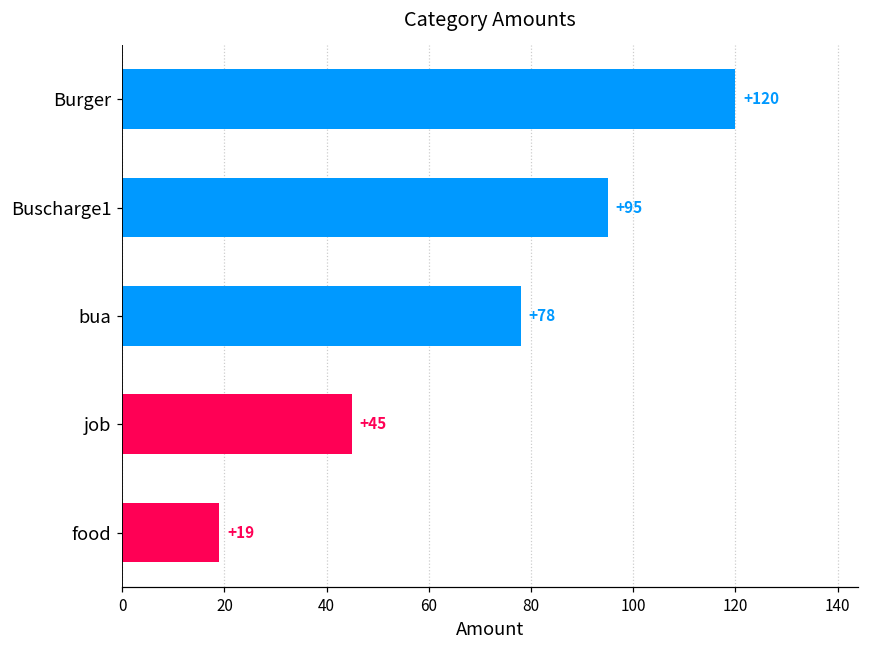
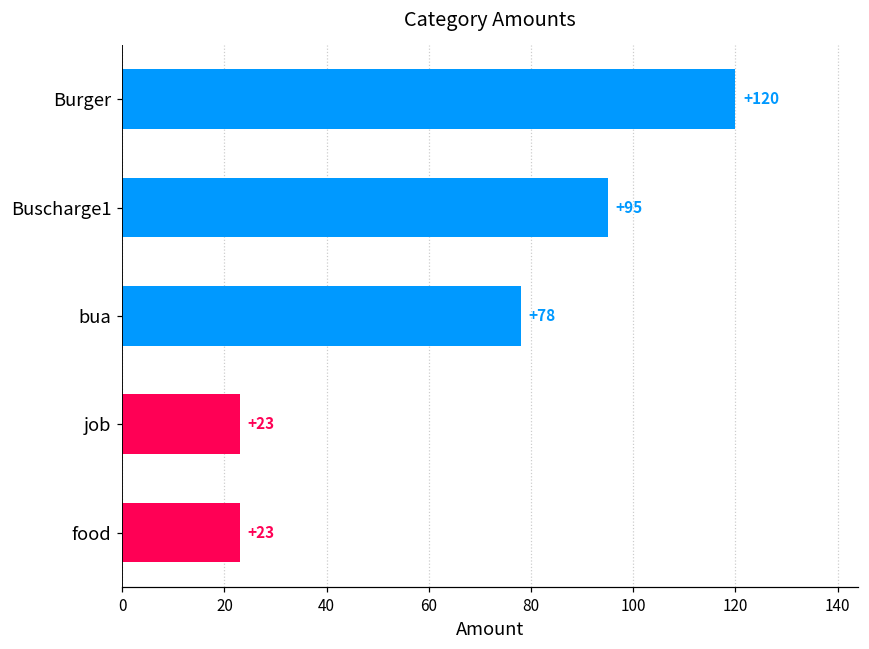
job: +45 -> +23
food: +19 -> +23
